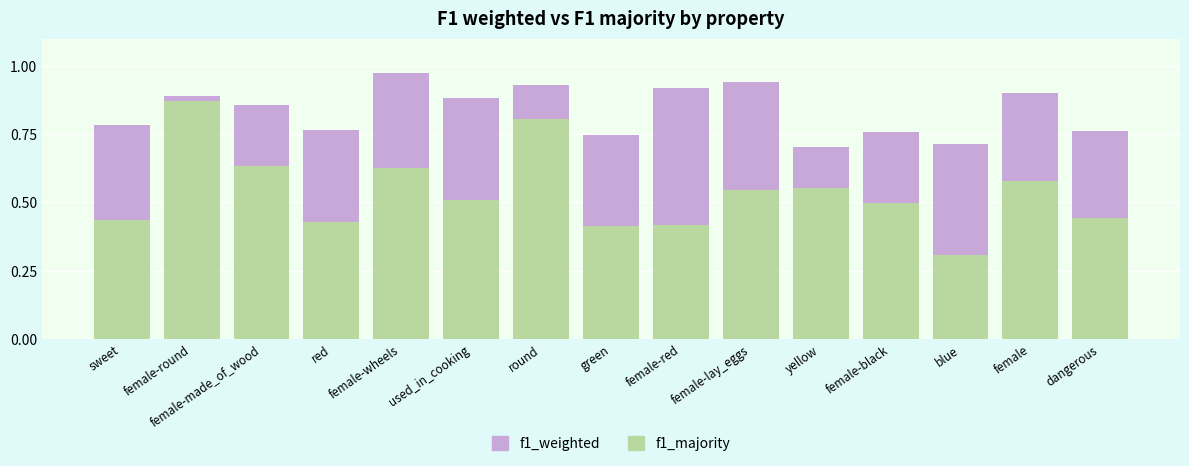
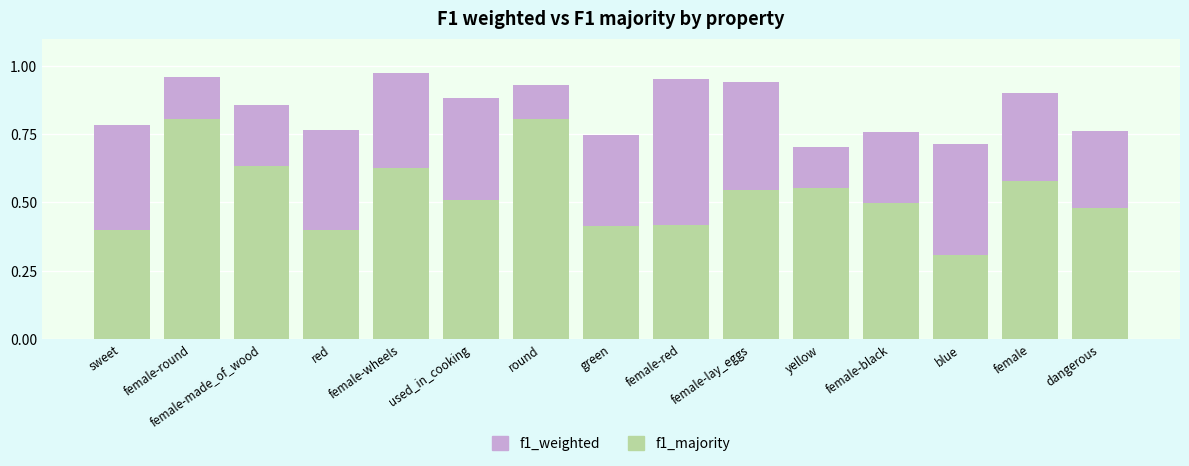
f1_majority, sweet: 0.44 -> 0.40
f1_weighted, female-round: 0.89 -> 0.96
f1_majority, female-round: 0.87 -> 0.80
f1_majority, red: 0.43 -> 0.40
f1_weighted, female-red: 0.92 -> 0.95
f1_majority, dangerous: 0.44 -> 0.48
